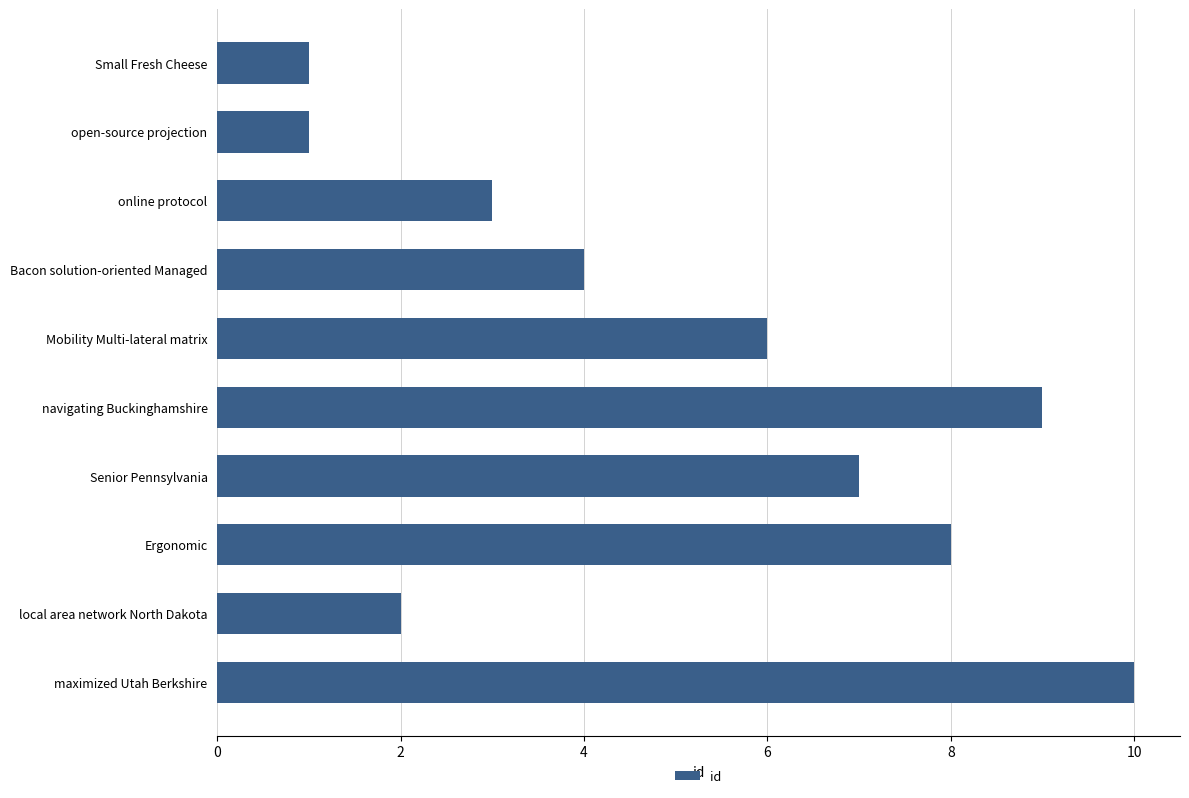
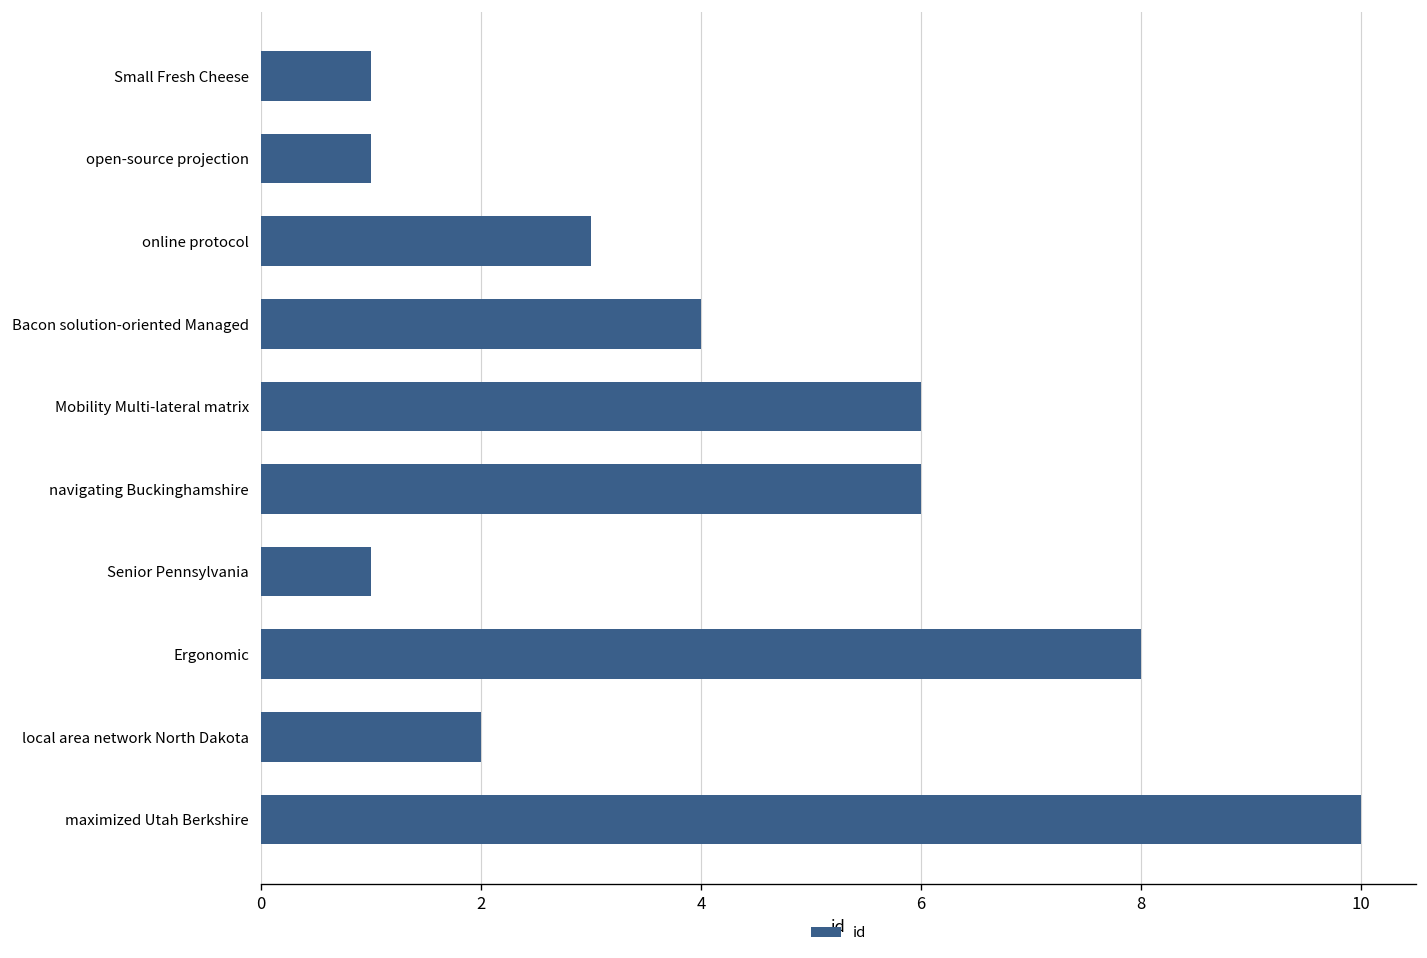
navigating Buckinghamshire: 9 -> 6
Senior Pennsylvania: 7 -> 1
